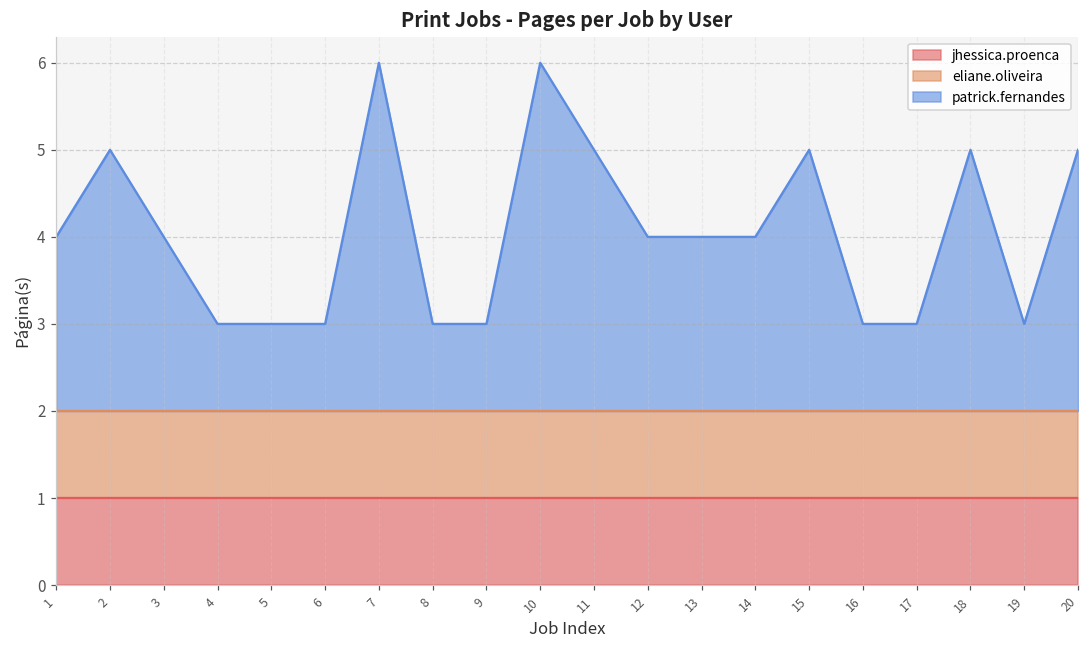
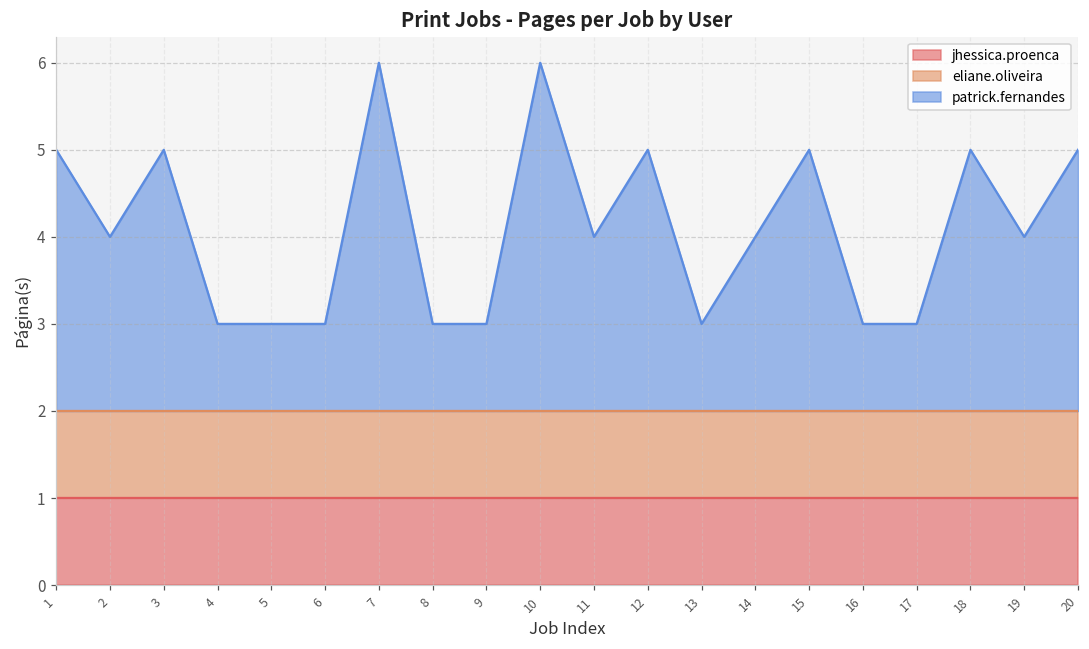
patrick.fernandes, 1: 4.0 -> 5.0
patrick.fernandes, 2: 5.0 -> 4.0
patrick.fernandes, 3: 4.0 -> 5.0
patrick.fernandes, 11: 5.0 -> 4.0
patrick.fernandes, 12: 4.0 -> 5.0
patrick.fernandes, 13: 4.0 -> 3.0
patrick.fernandes, 19: 3.0 -> 4.0
